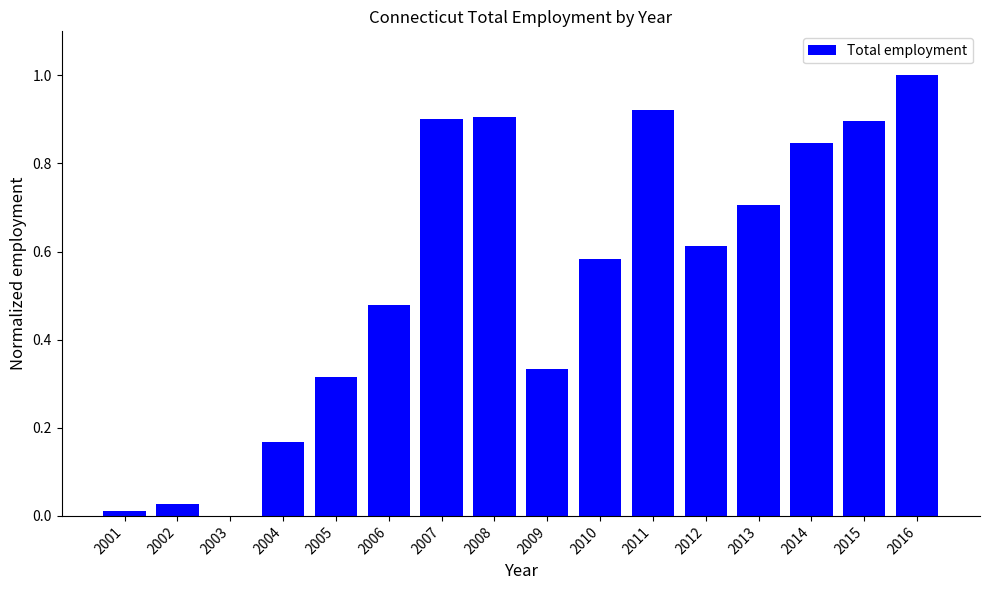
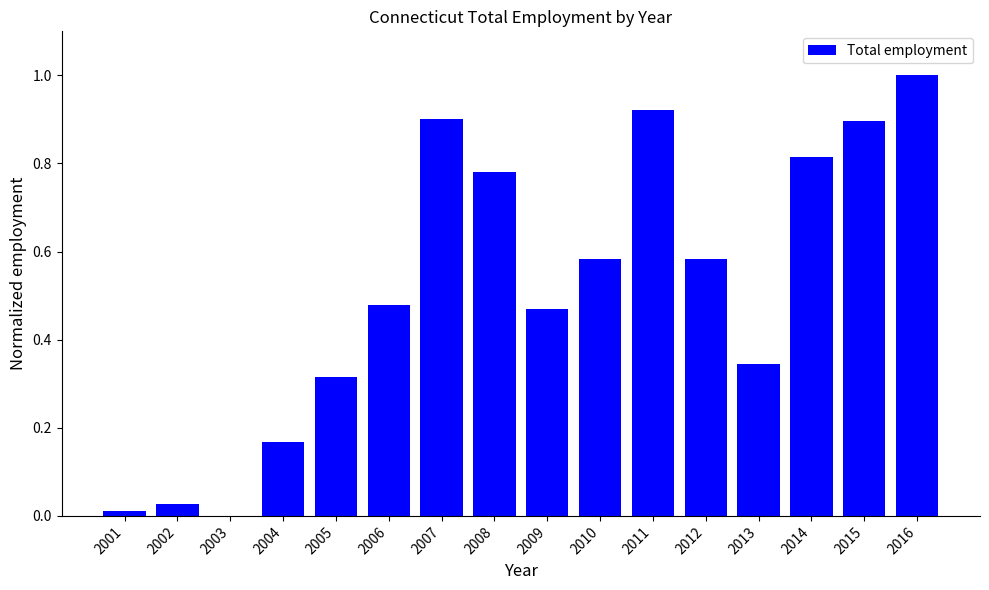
2008: 0.91 -> 0.78
2009: 0.33 -> 0.47
2012: 0.61 -> 0.58
2013: 0.71 -> 0.34
2014: 0.85 -> 0.81
